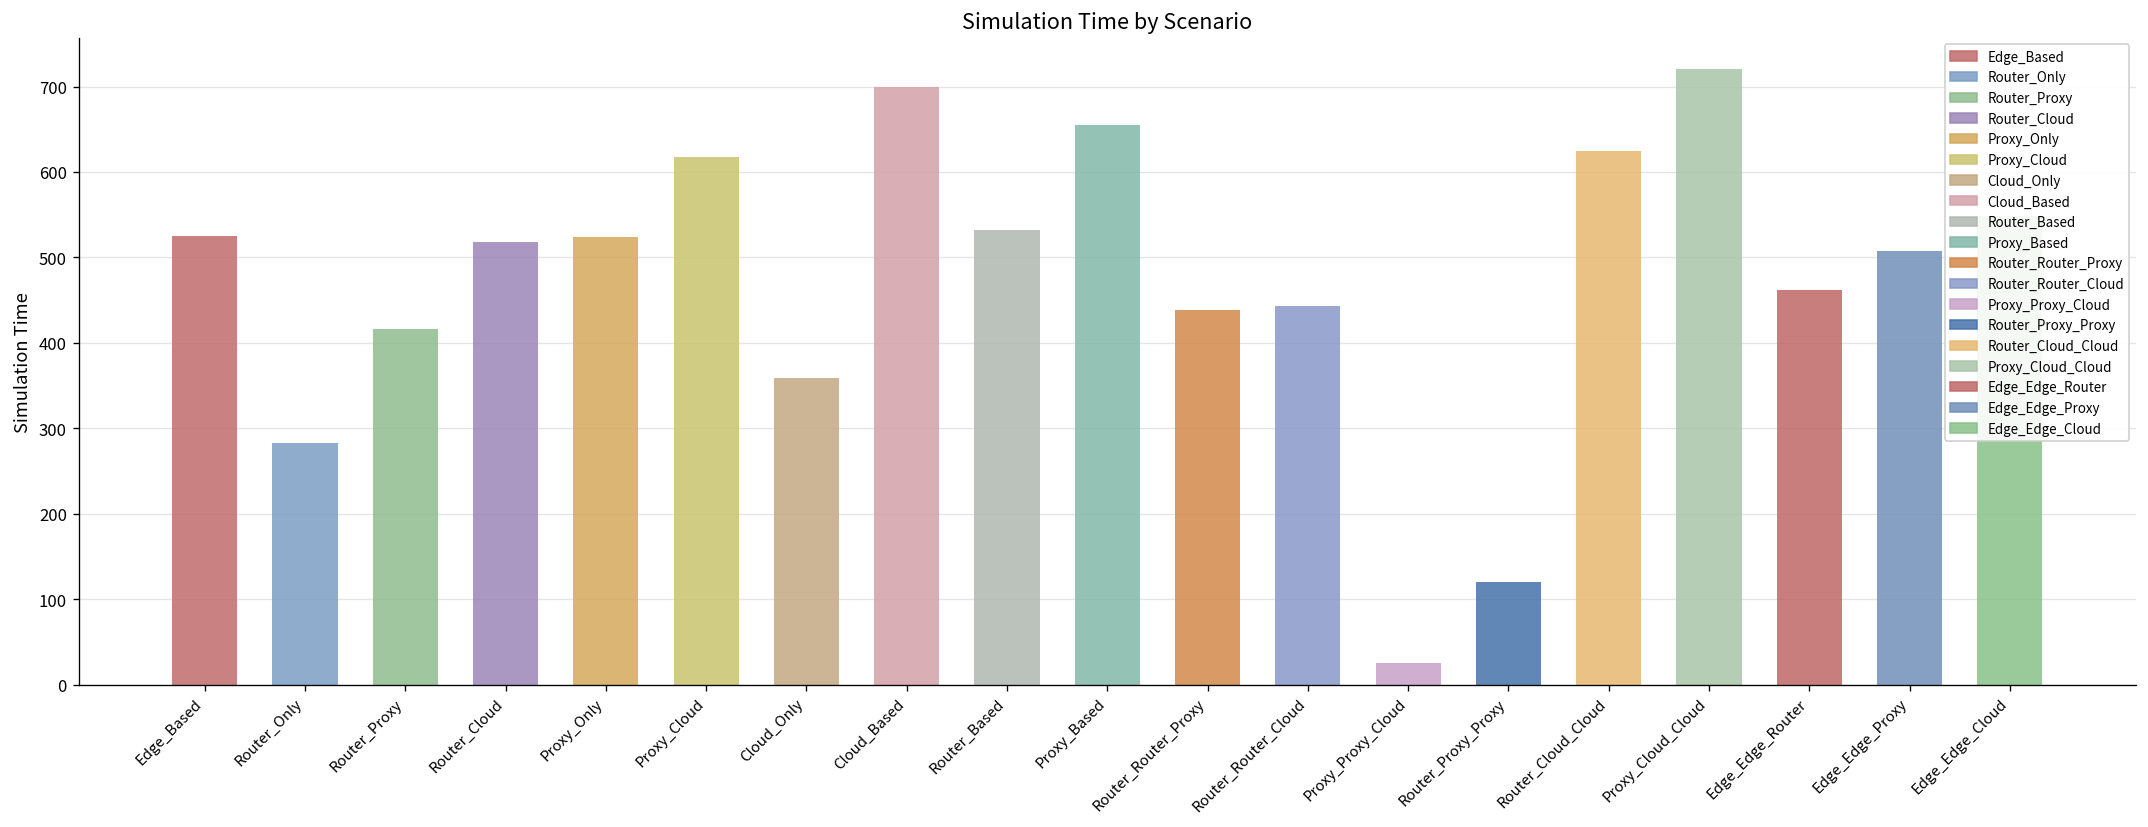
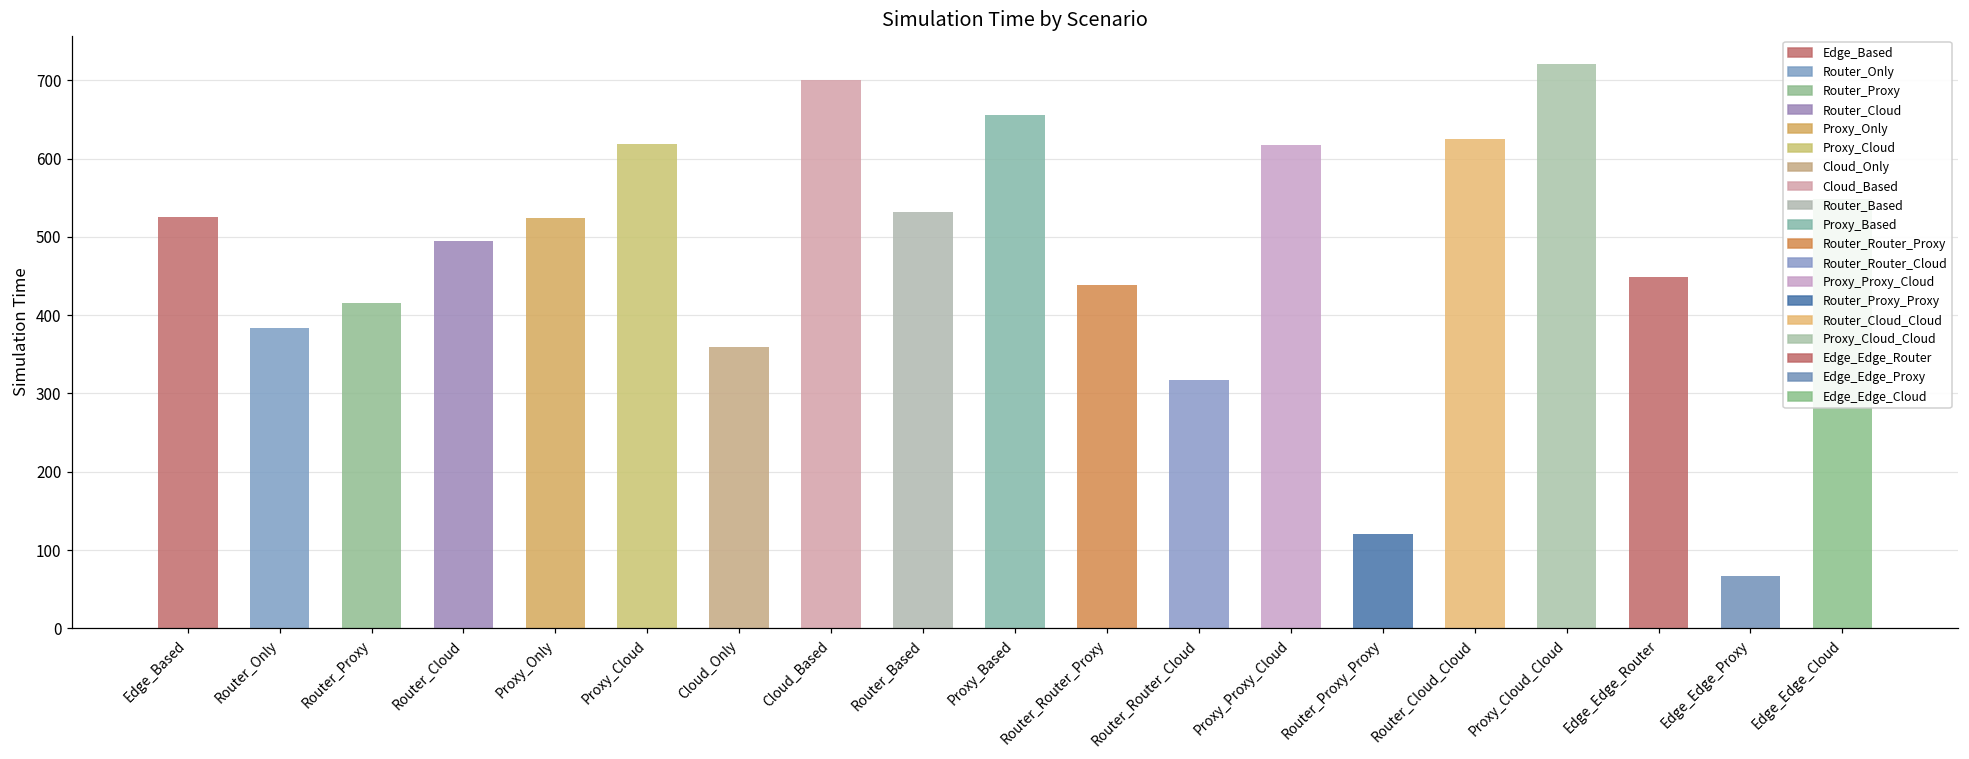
Router_Only: 280 -> 380
Router_Cloud: 520 -> 500
Router_Router_Cloud: 440 -> 320
Proxy_Proxy_Cloud: 30 -> 620
Edge_Edge_Router: 460 -> 450
Edge_Edge_Proxy: 510 -> 70
